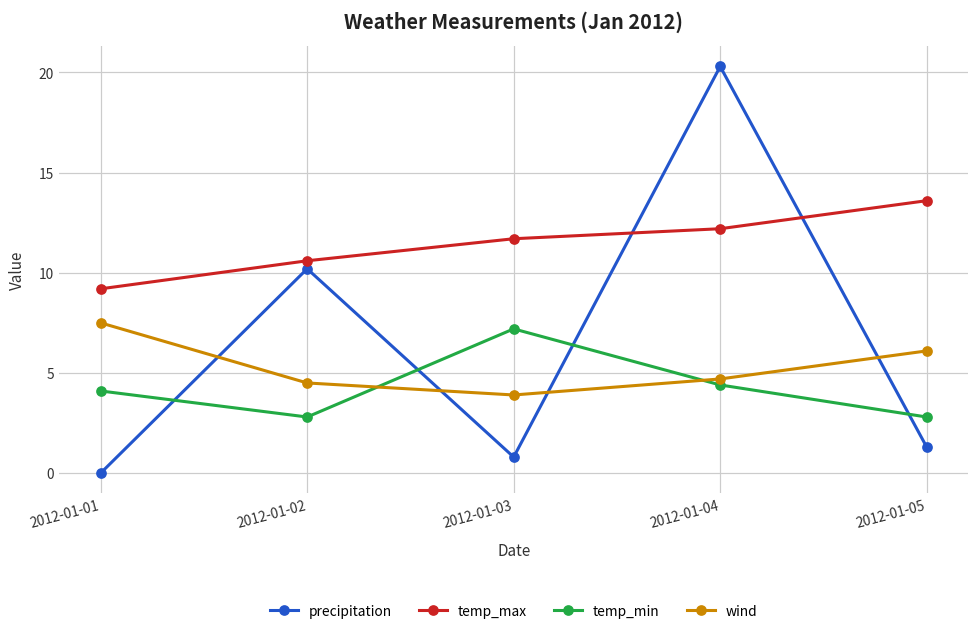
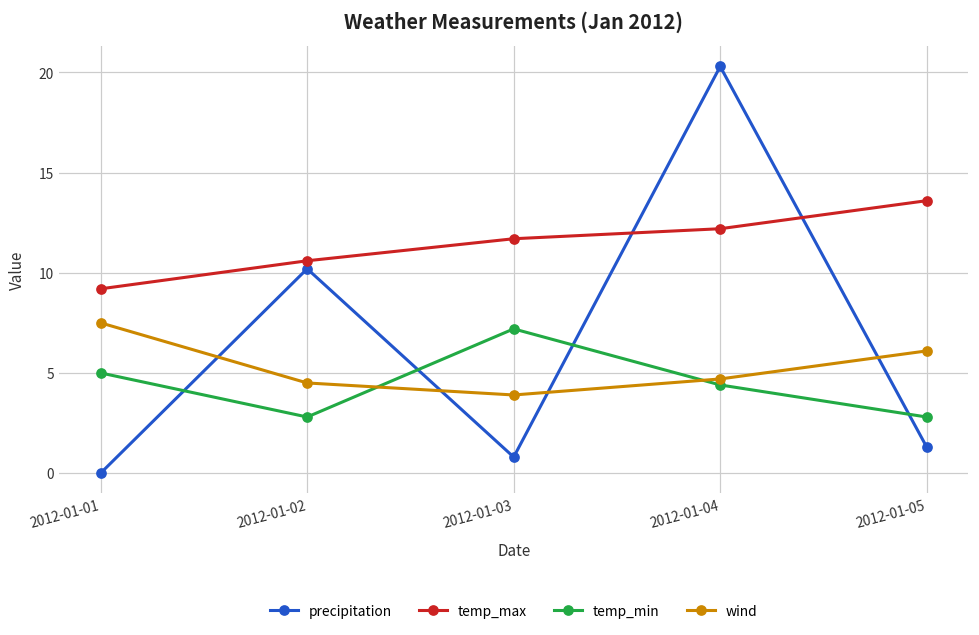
temp_min, 2012-01-01: 4.1 -> 5.0
